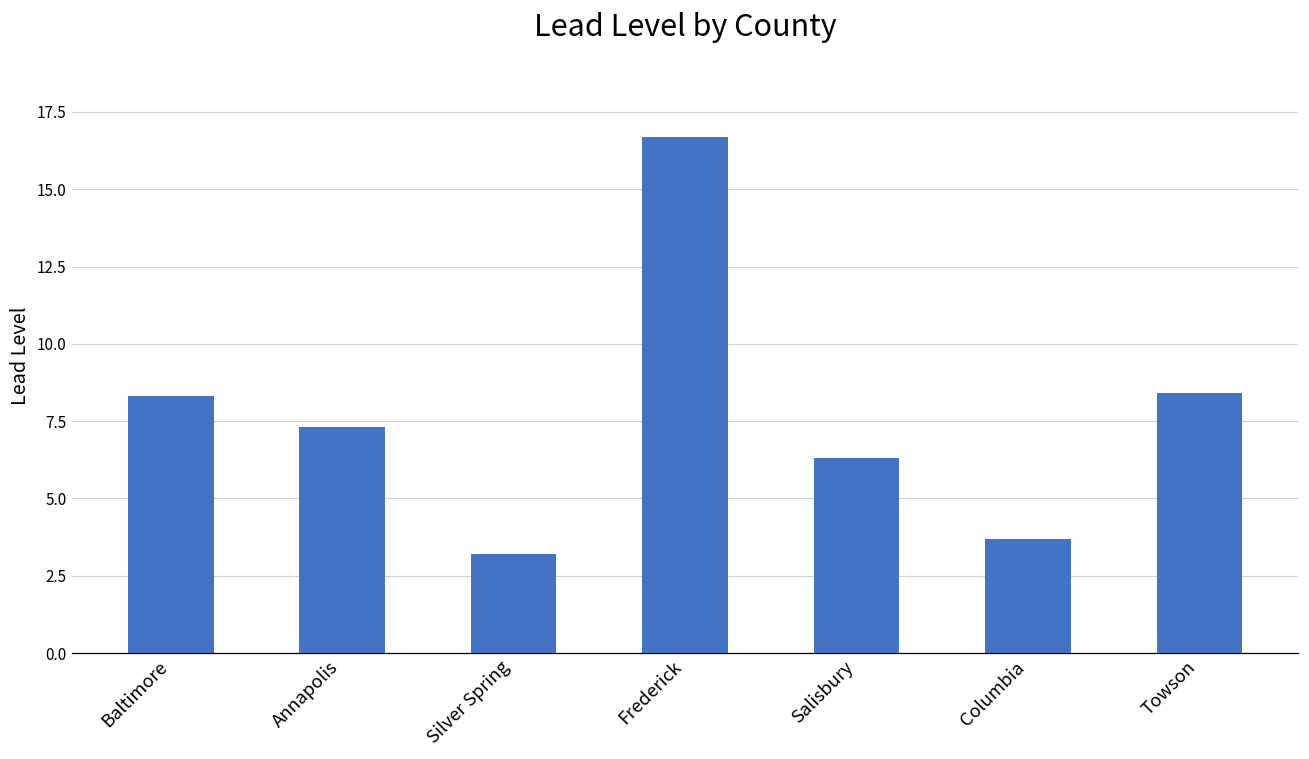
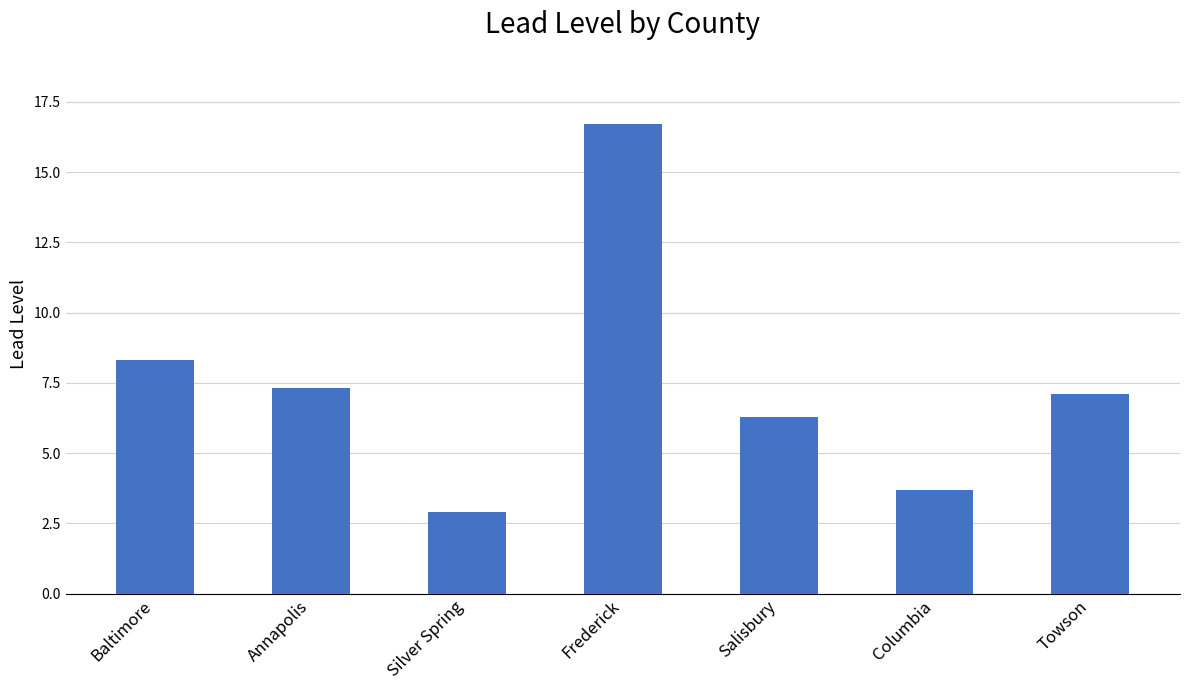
Silver Spring: 3.2 -> 2.9
Towson: 8.4 -> 7.1
